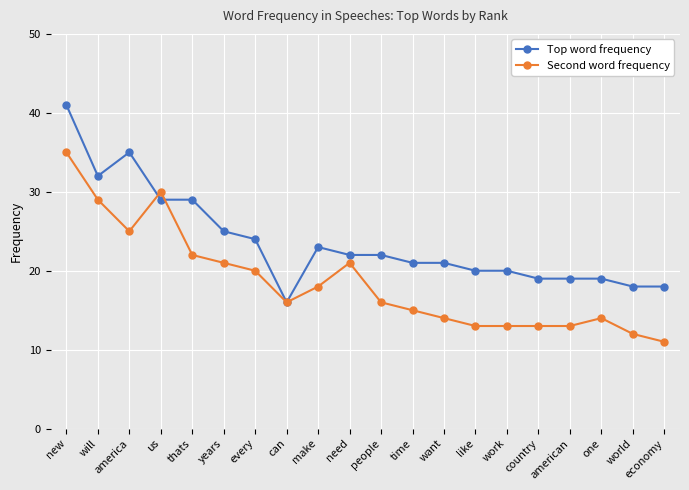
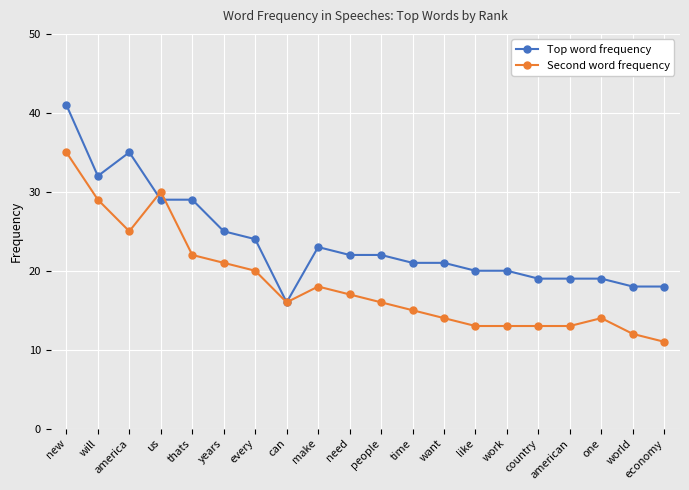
Second word frequency, need: 21 -> 17
